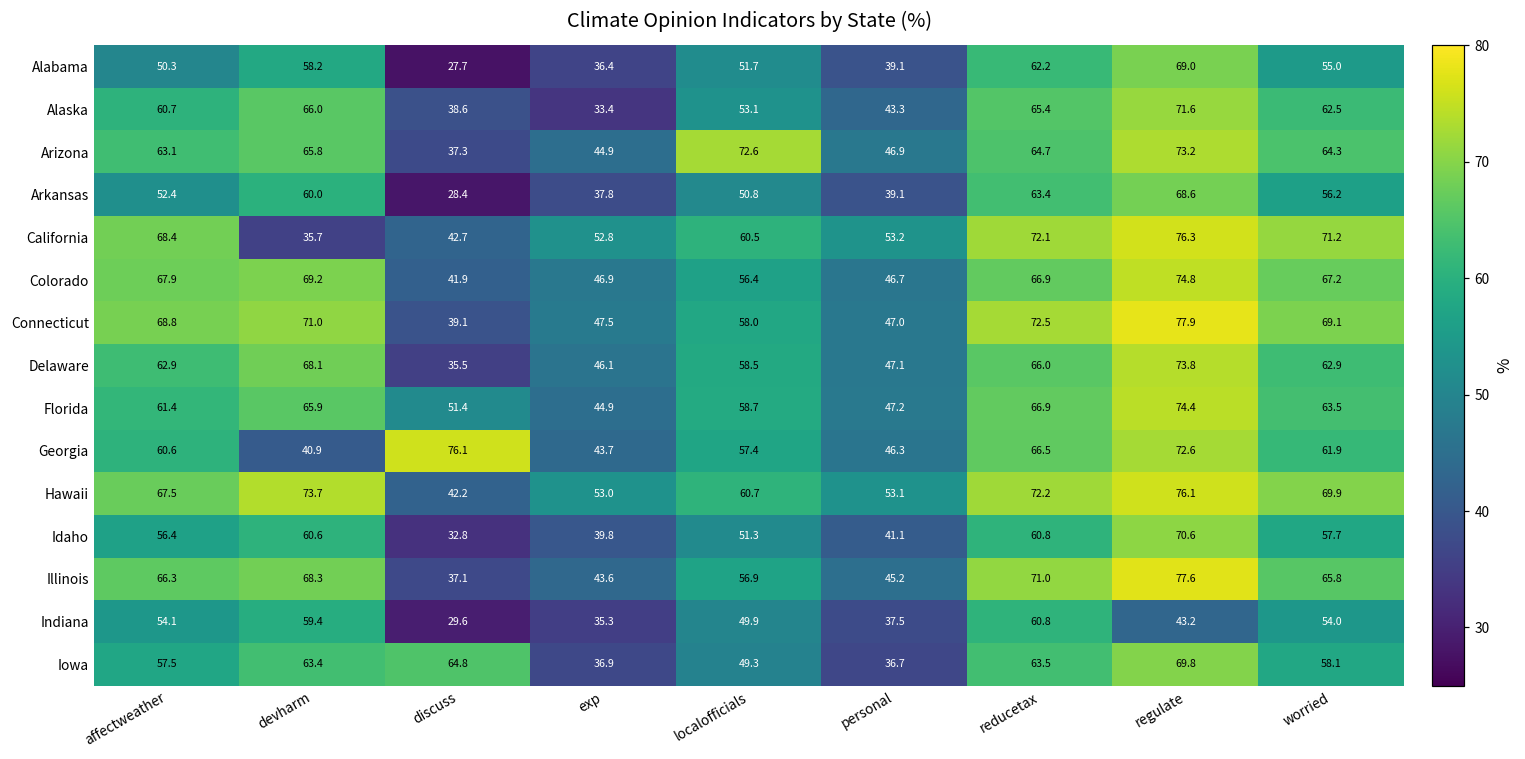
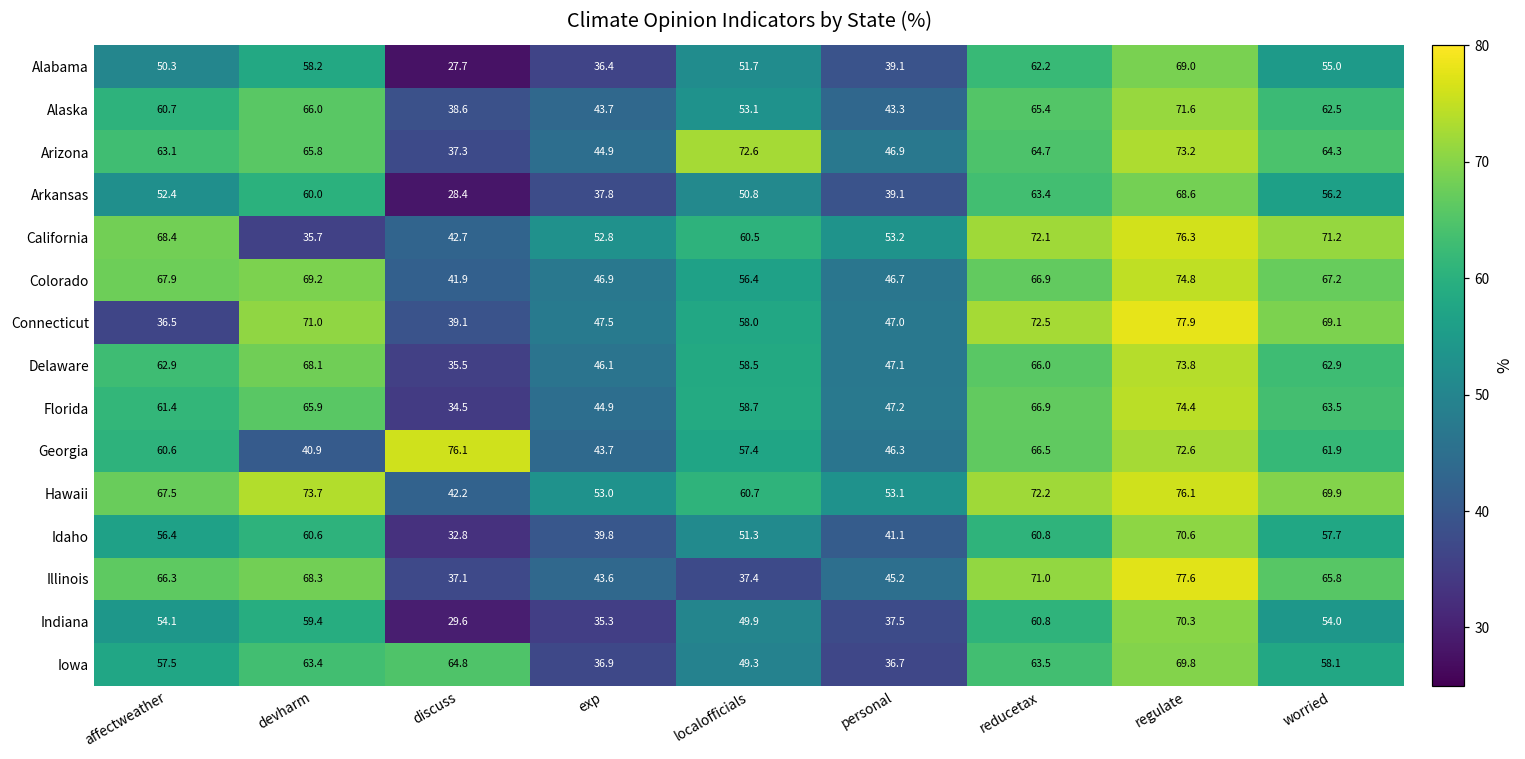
Alaska, exp: 33.4 -> 43.7
Connecticut, affectweather: 68.8 -> 36.5
Florida, discuss: 51.4 -> 34.5
Illinois, localofficials: 56.9 -> 37.4
Indiana, regulate: 43.2 -> 70.3
